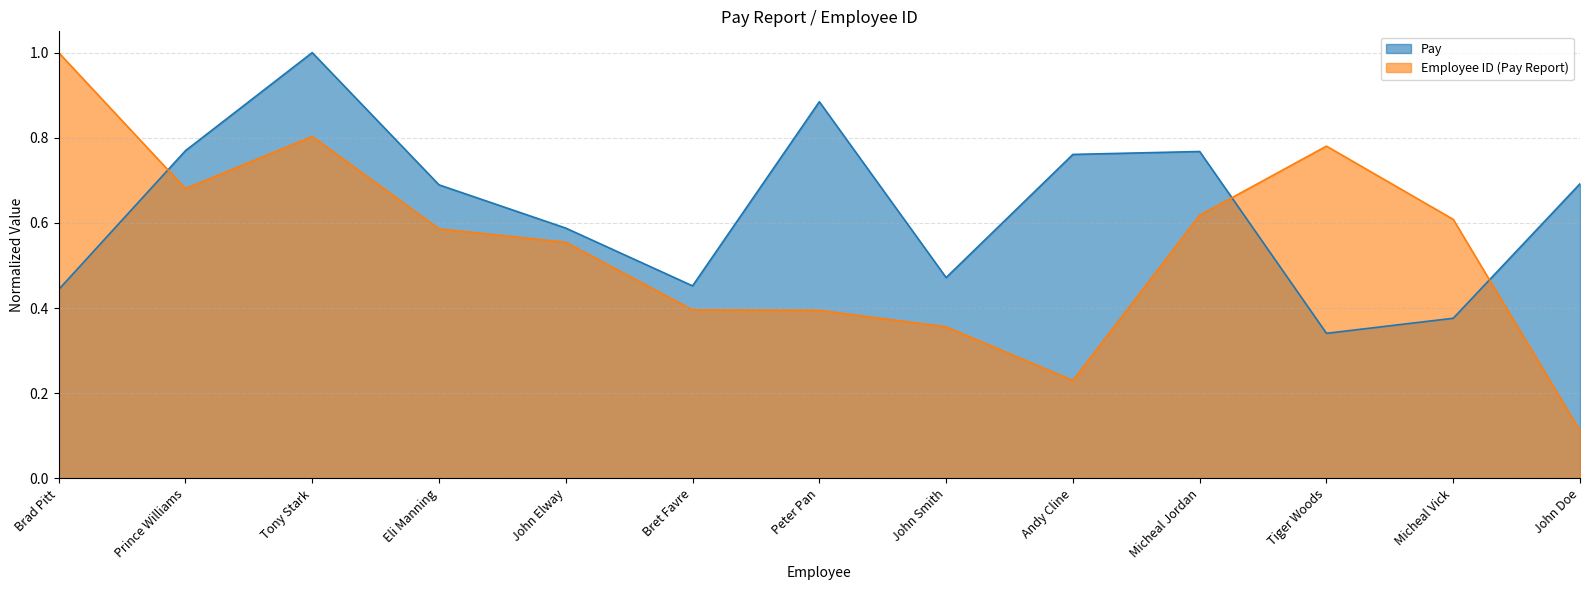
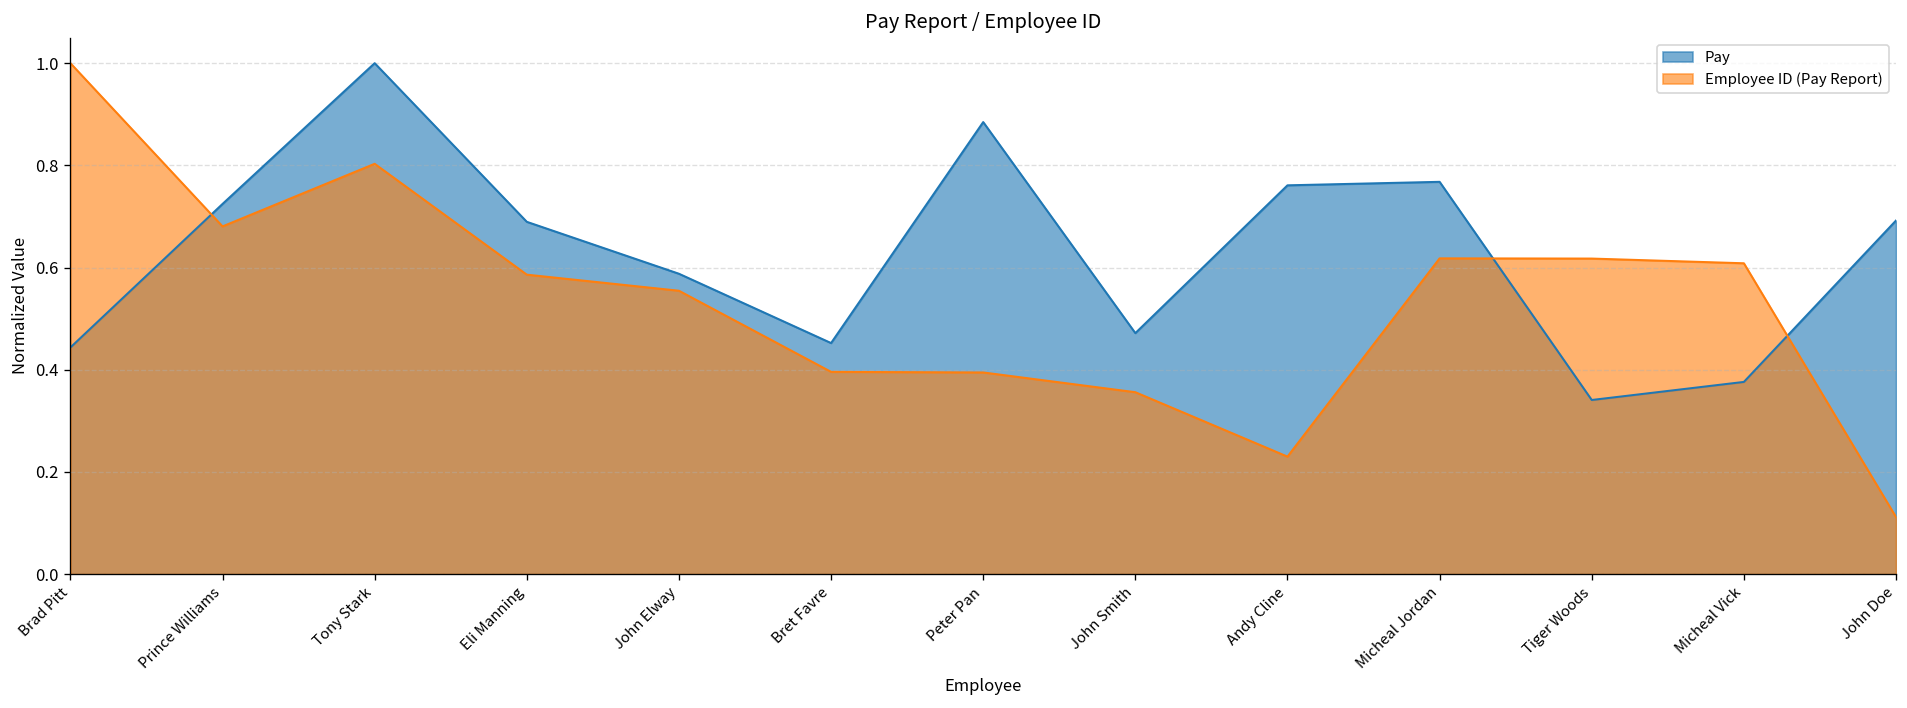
Pay, Prince Williams: 0.77 -> 0.72
Employee ID (Pay Report), Tiger Woods: 0.78 -> 0.62
